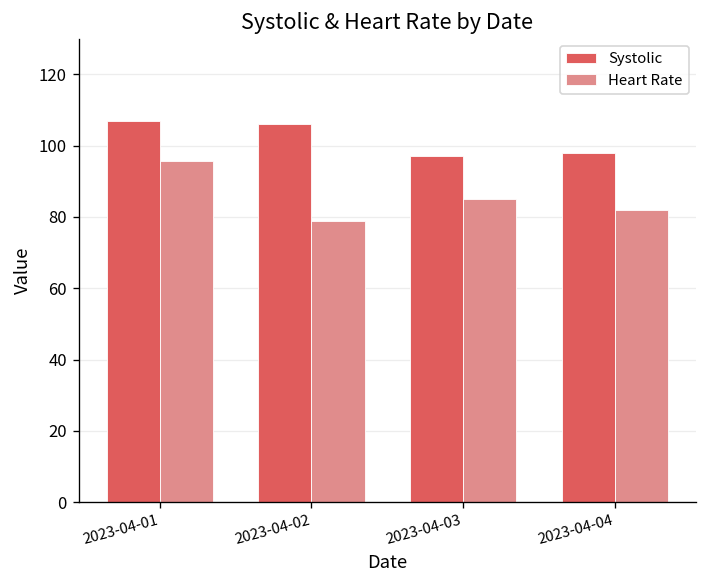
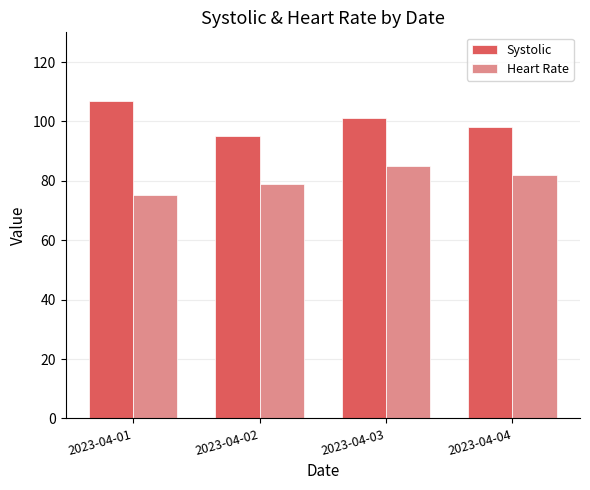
Heart Rate, 2023-04-01: 96 -> 75
Systolic, 2023-04-02: 106 -> 95
Systolic, 2023-04-03: 97 -> 101
